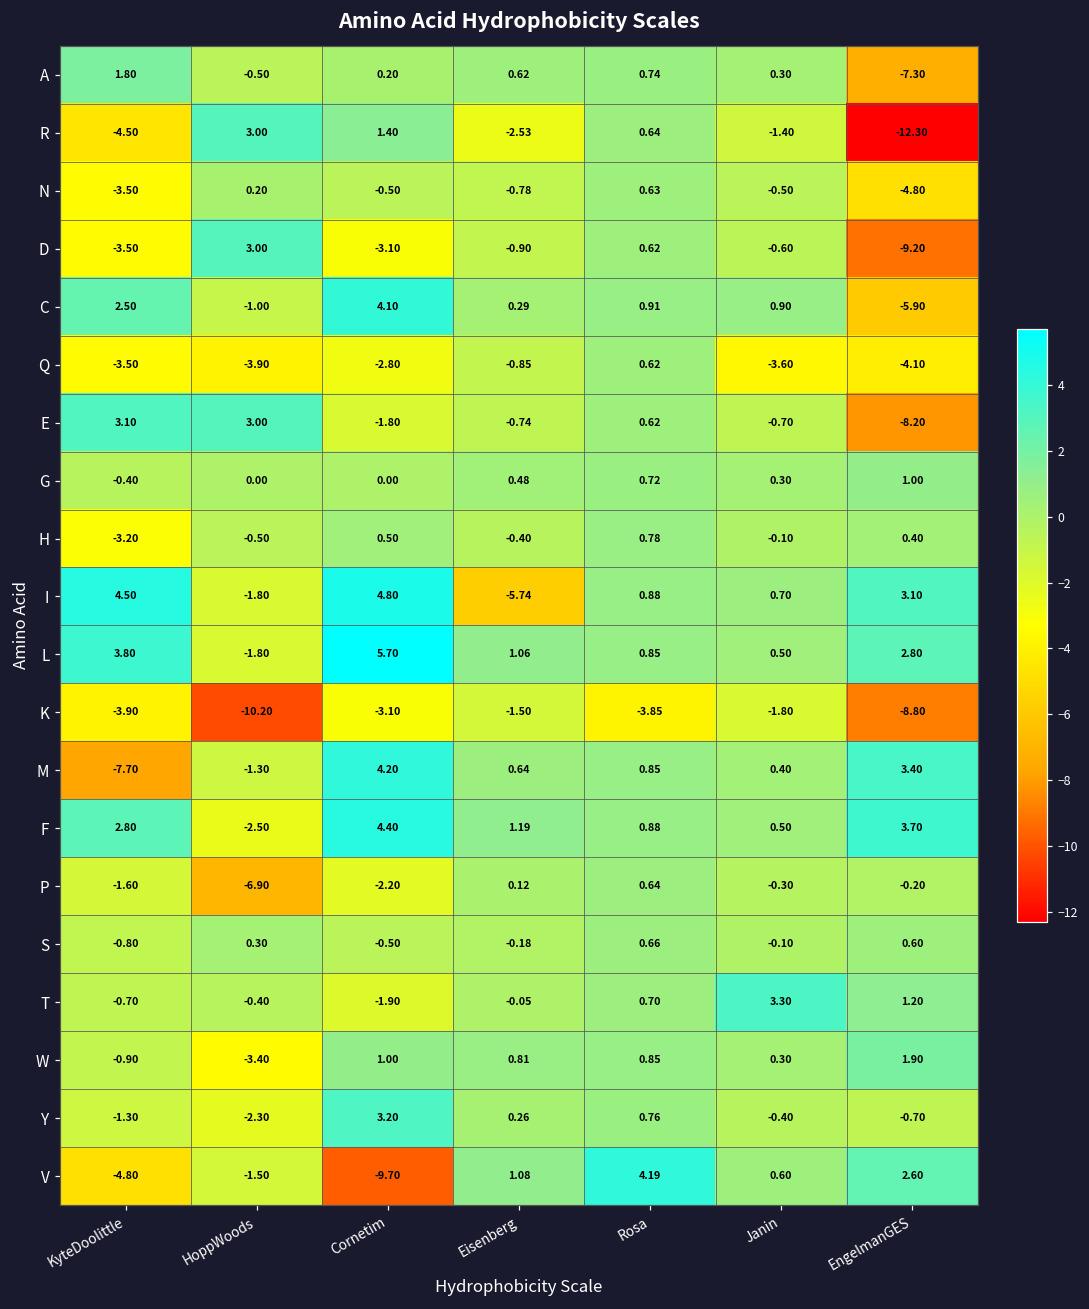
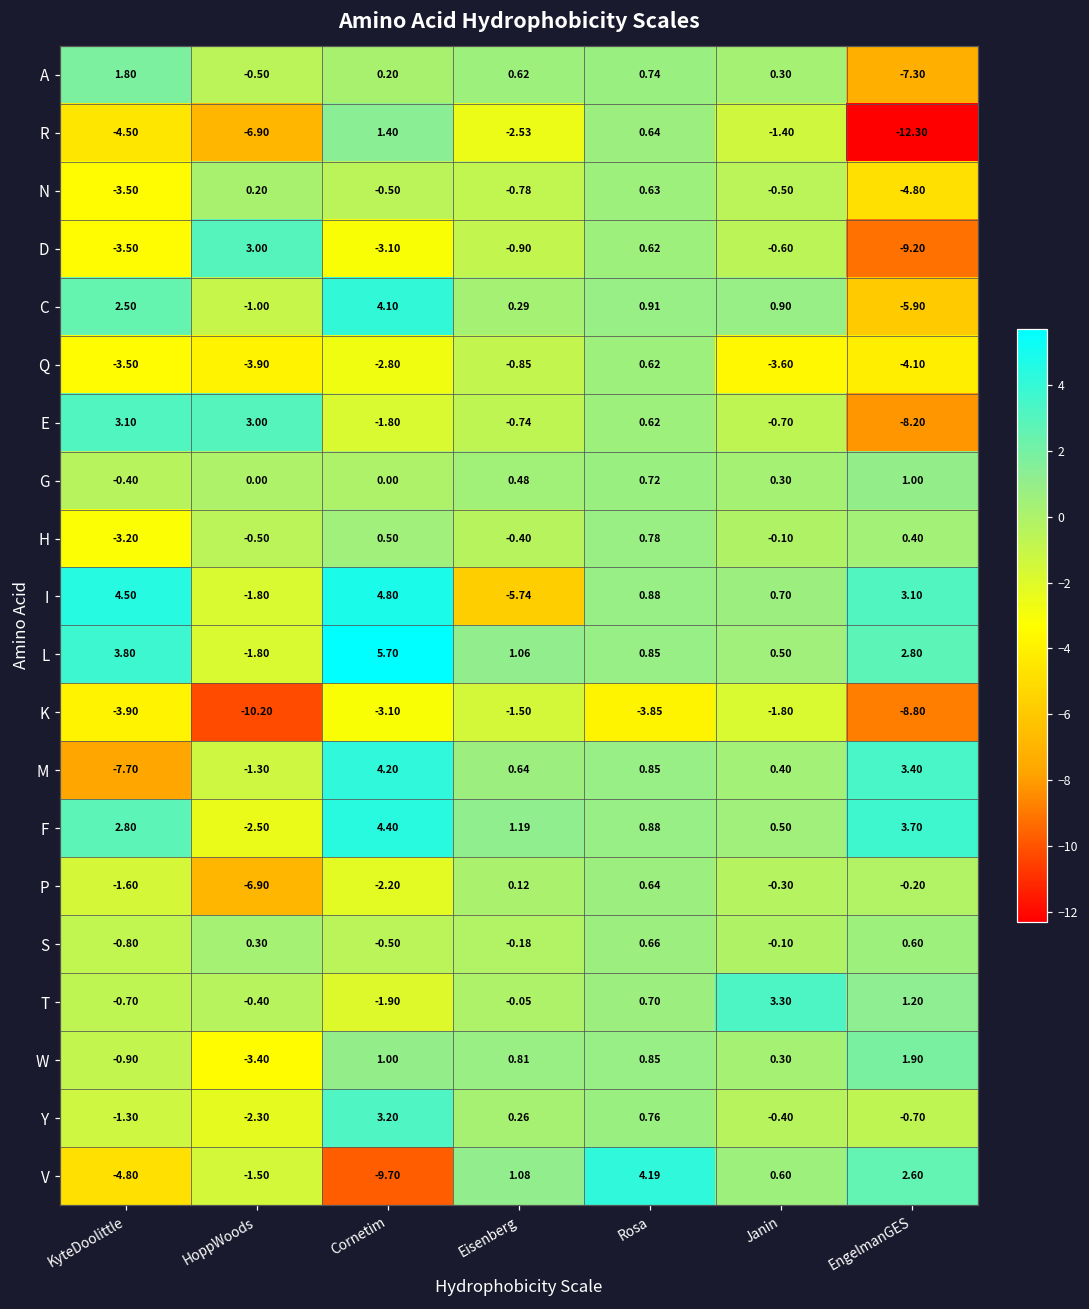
R, HoppWoods: 3.00 -> -6.90
